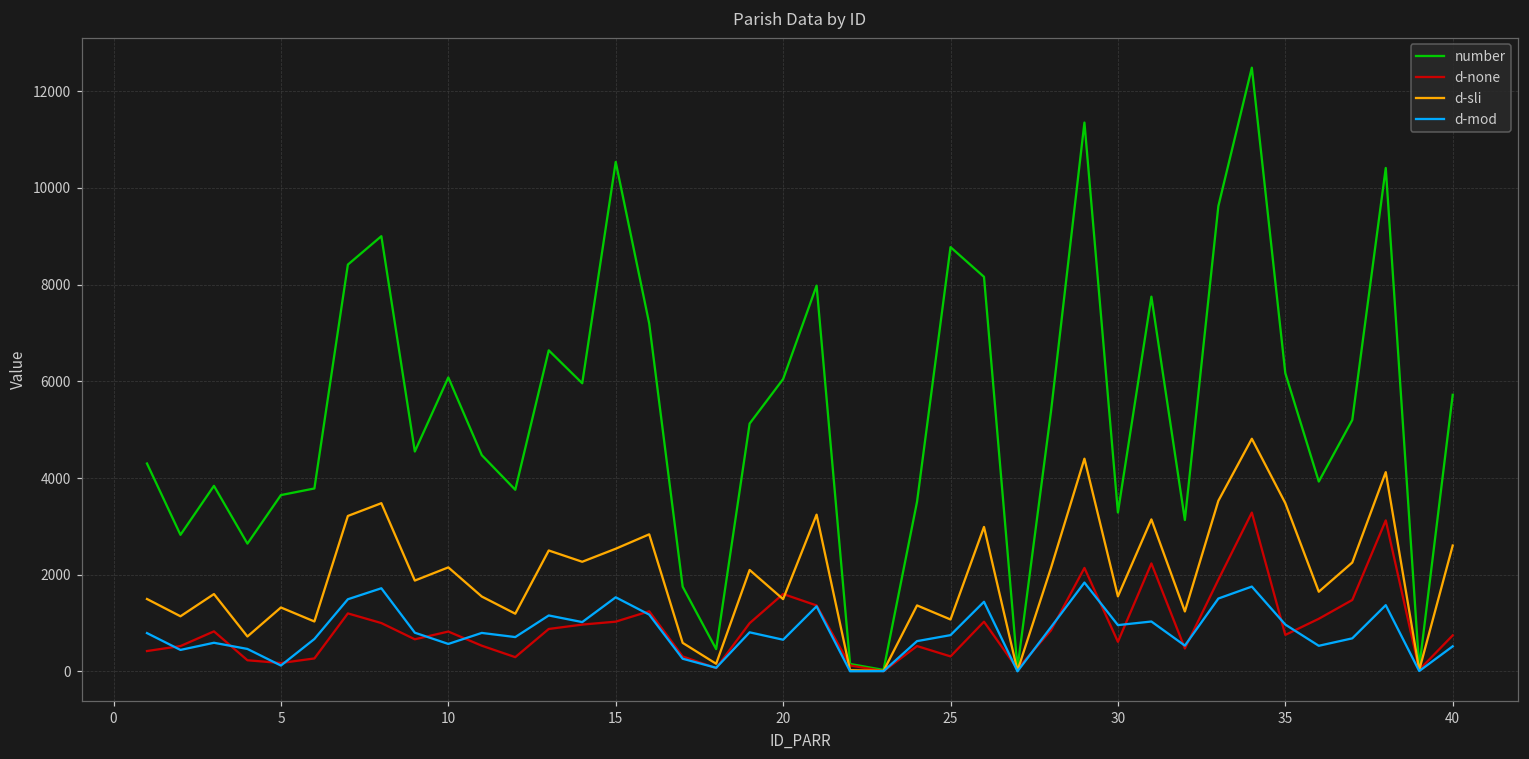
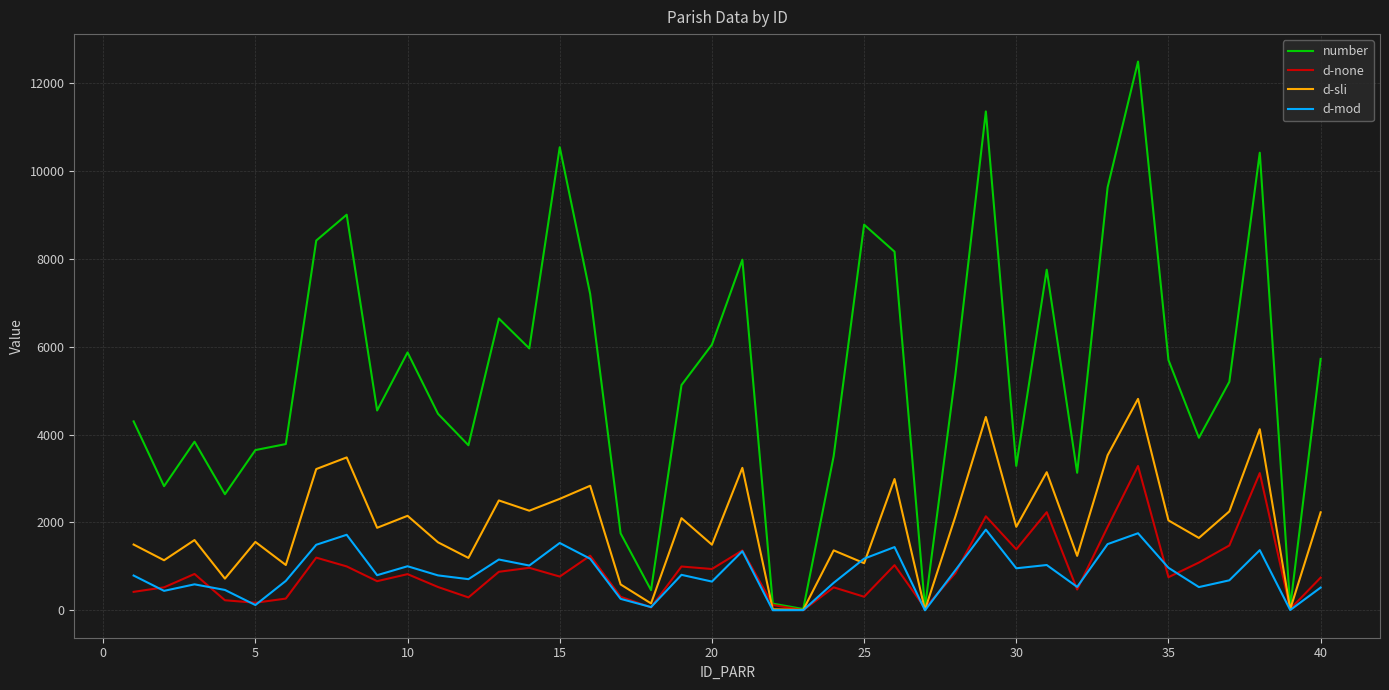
d-sli, 5: 1300 -> 1600
number, 10: 6100 -> 5900
d-mod, 10: 600 -> 1000
d-none, 15: 1000 -> 800
d-none, 20: 1600 -> 900
d-mod, 25: 800 -> 1200
d-none, 30: 600 -> 1400
d-sli, 30: 1600 -> 1900
number, 35: 6200 -> 5700
d-sli, 35: 3500 -> 2000
d-sli, 40: 2600 -> 2200
